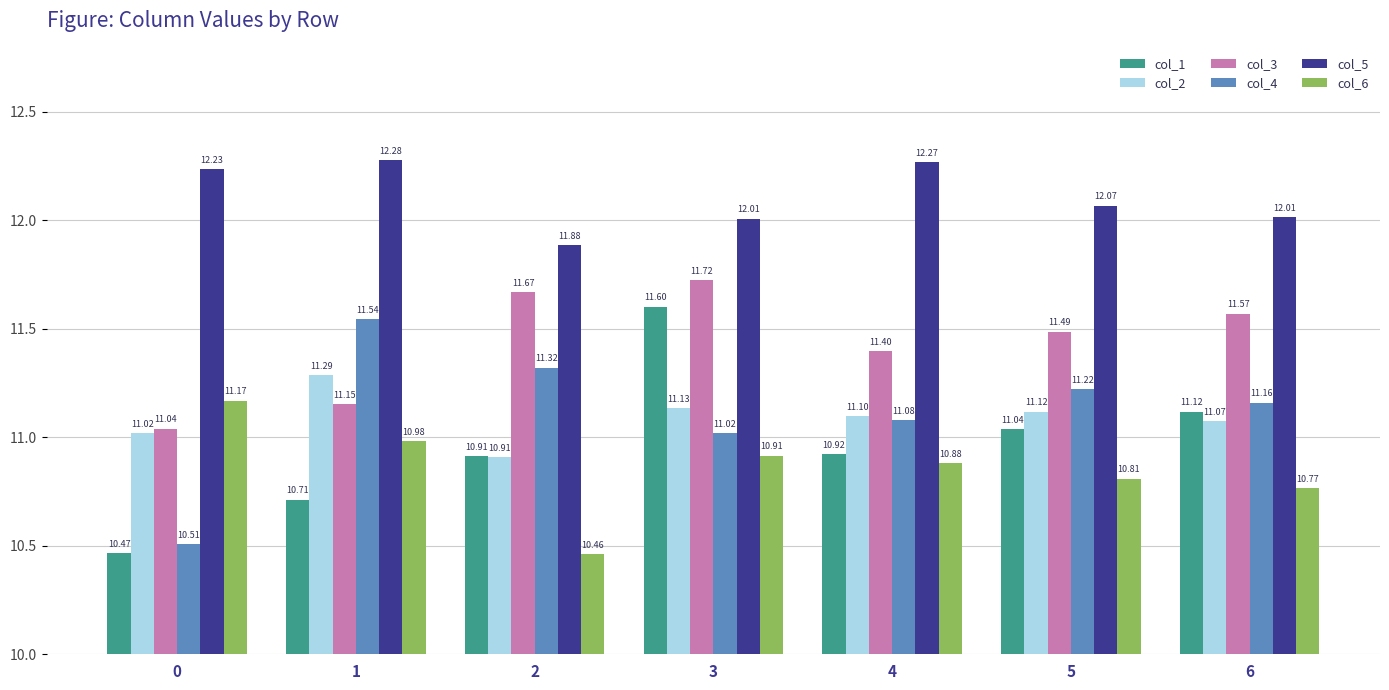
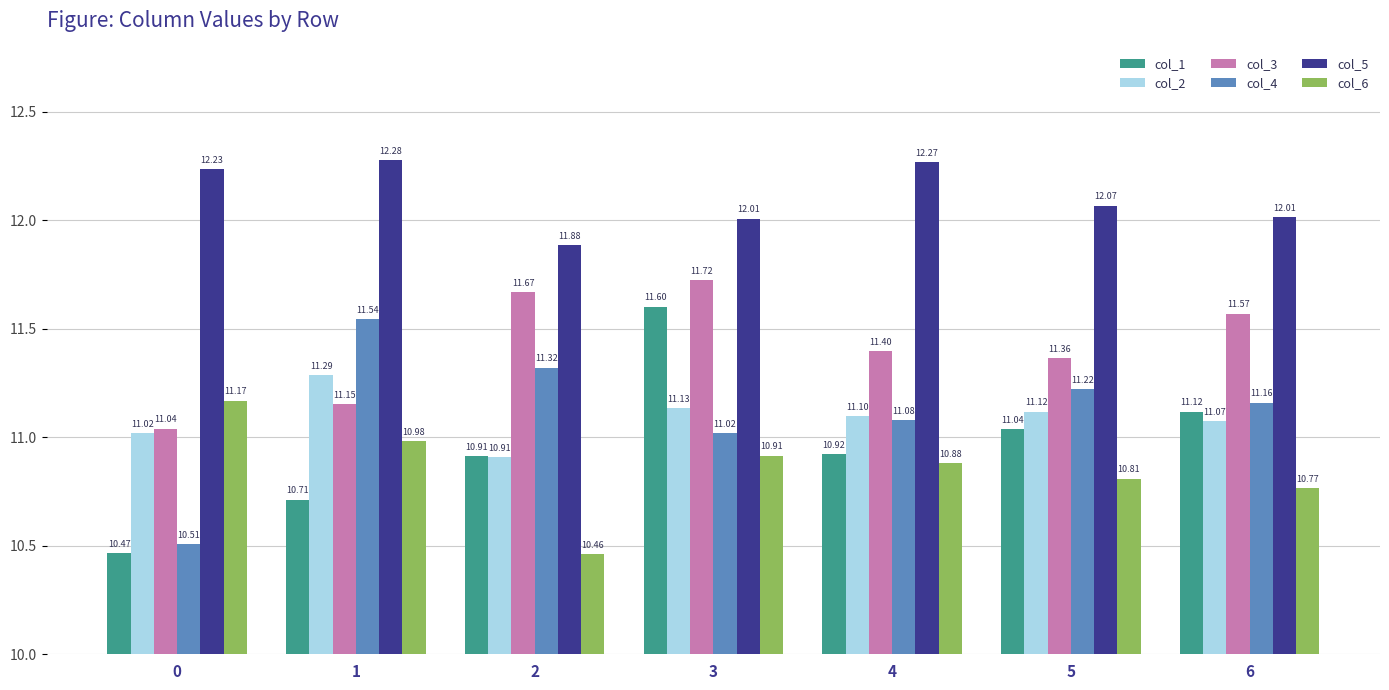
col_3, 5: 11.49 -> 11.36
